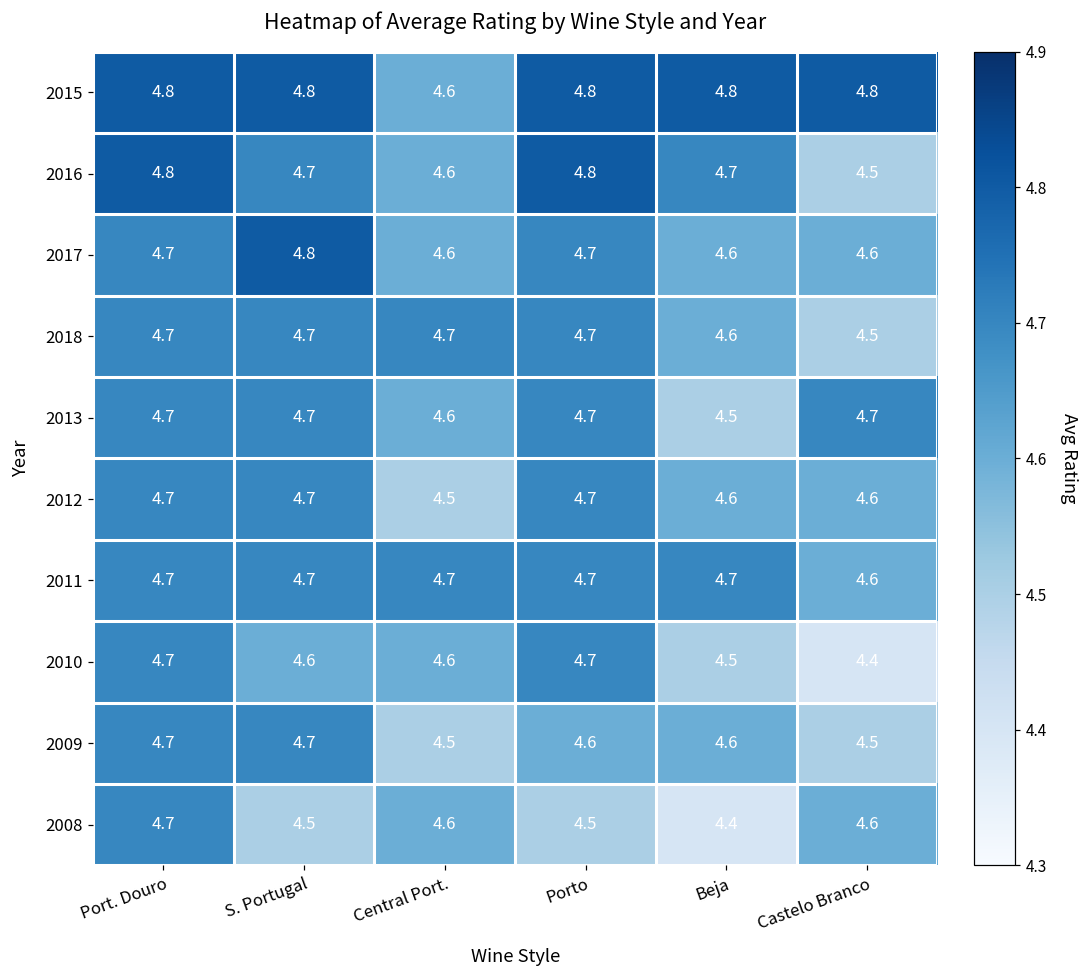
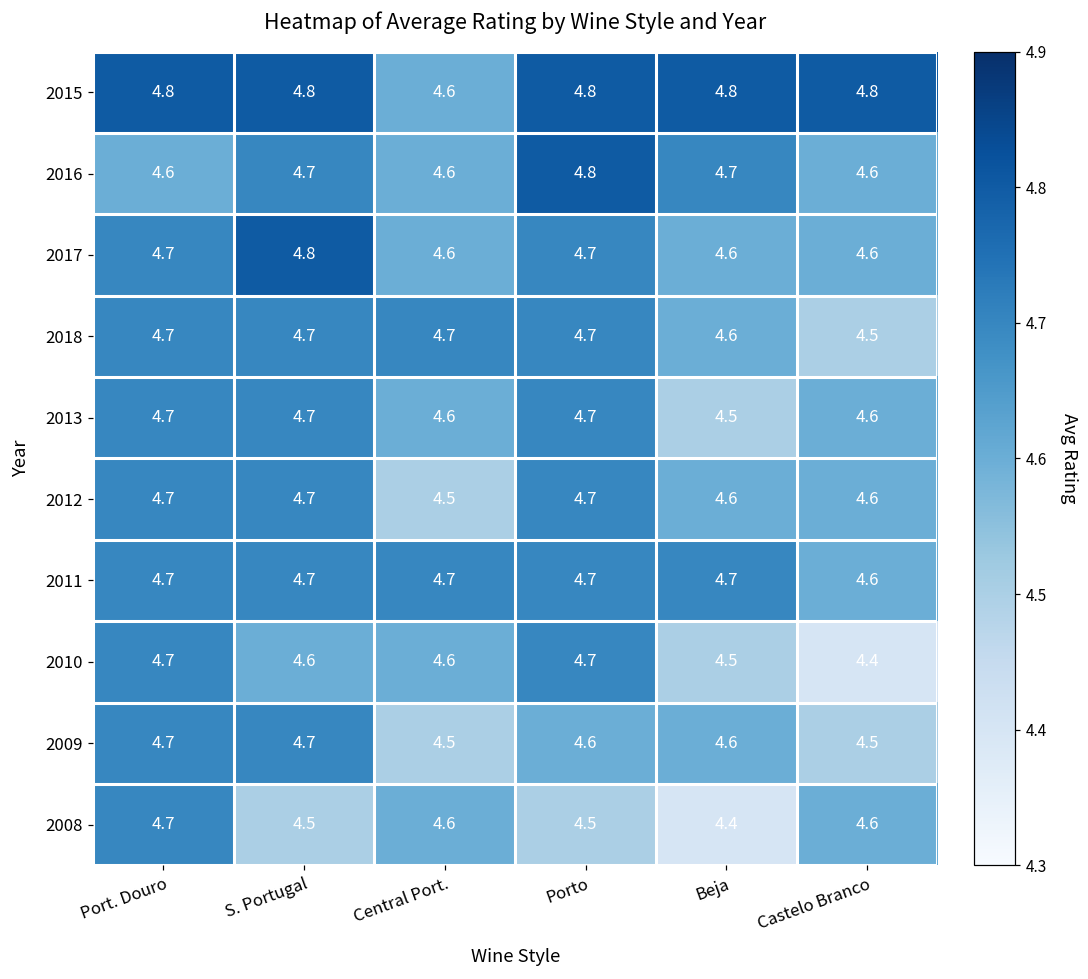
2016, Port. Douro: 4.8 -> 4.6
2016, Castelo Branco: 4.5 -> 4.6
2013, Castelo Branco: 4.7 -> 4.6
